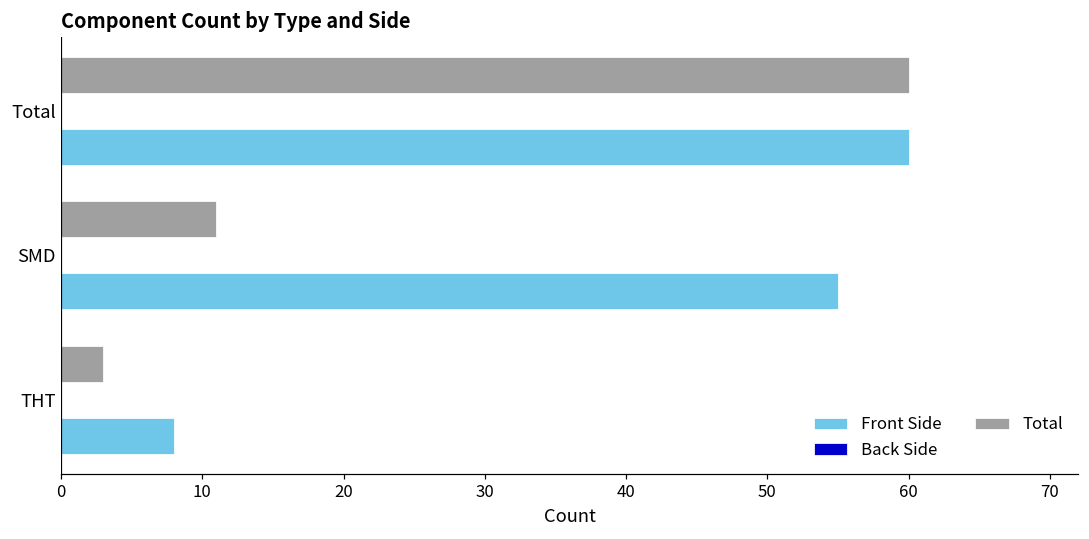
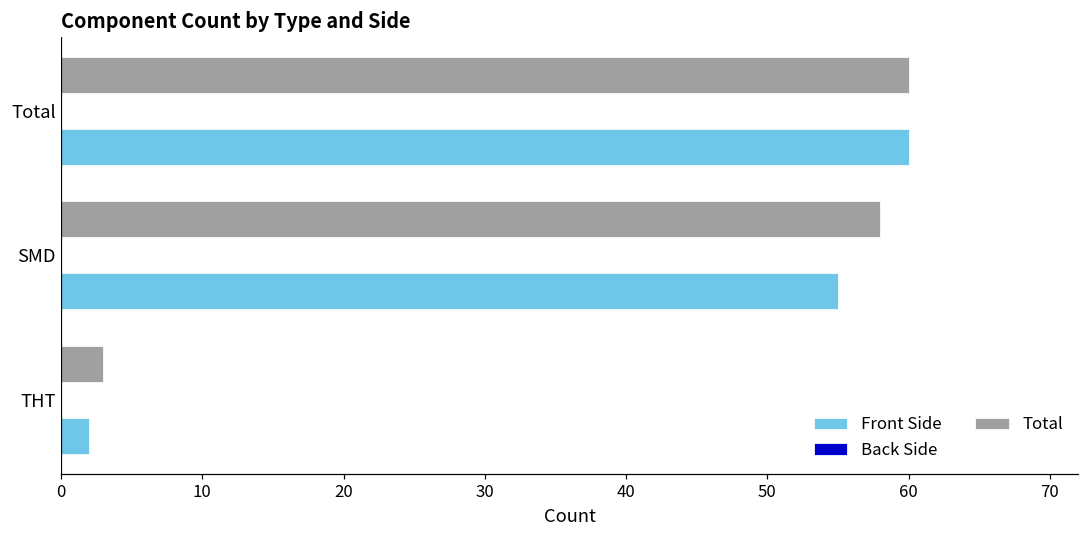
Total, SMD: 11 -> 58
Front Side, THT: 8 -> 2
